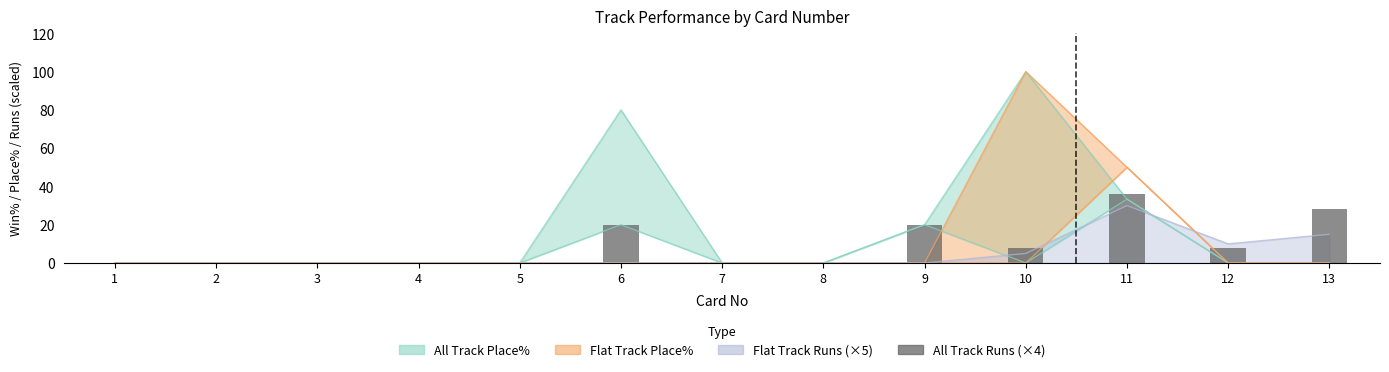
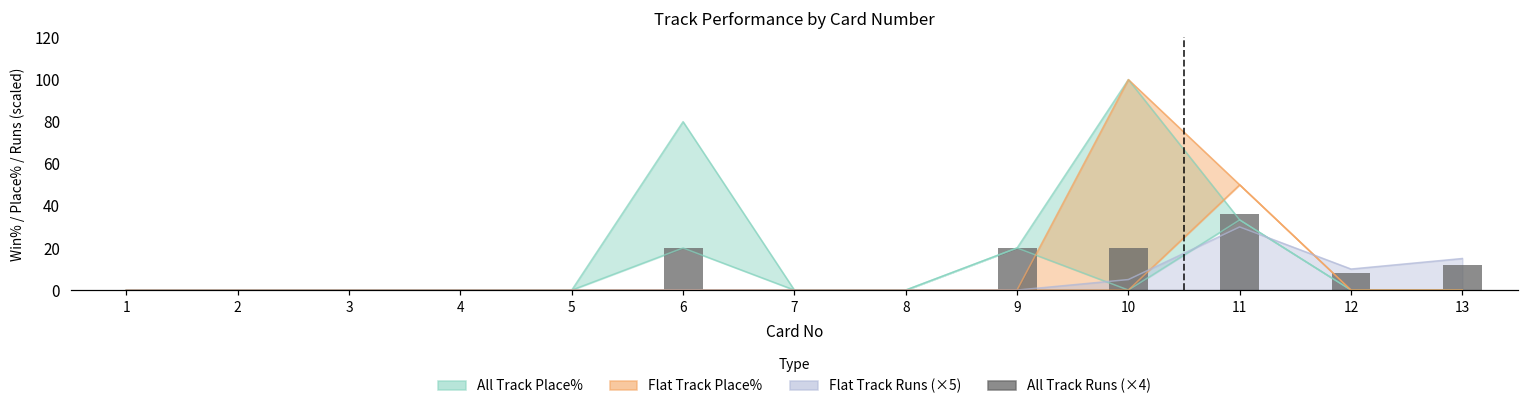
All Track Runs (×4), 10: 8 -> 20
All Track Runs (×4), 13: 28 -> 12
